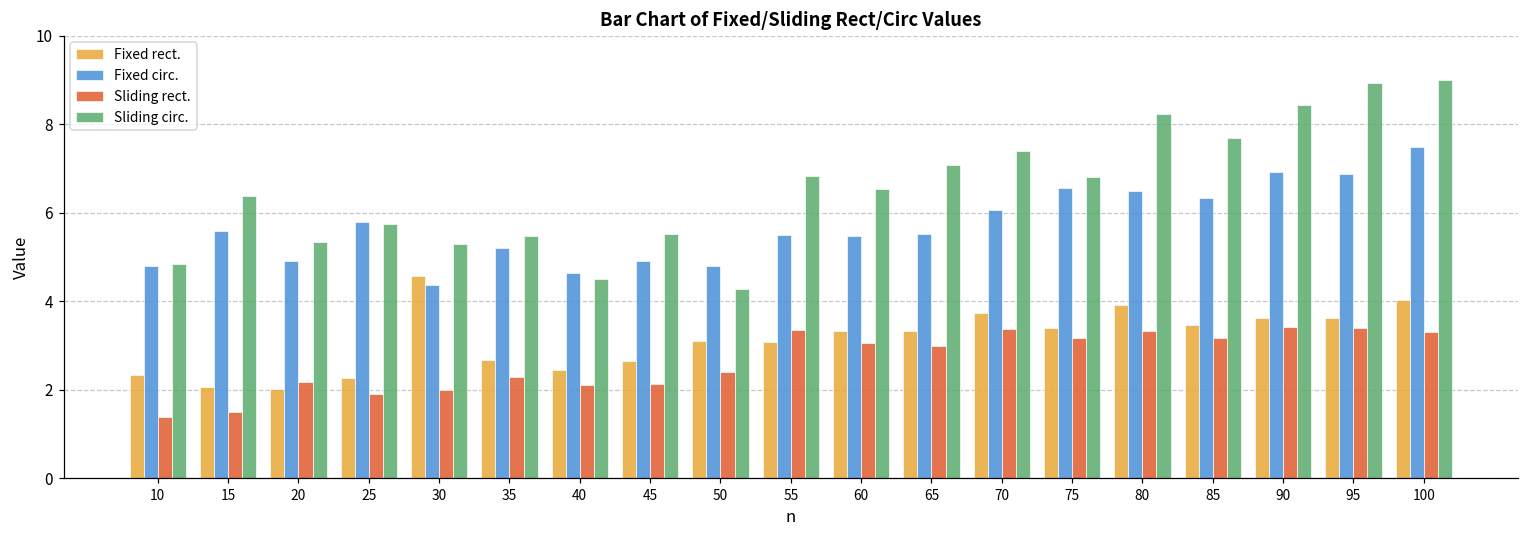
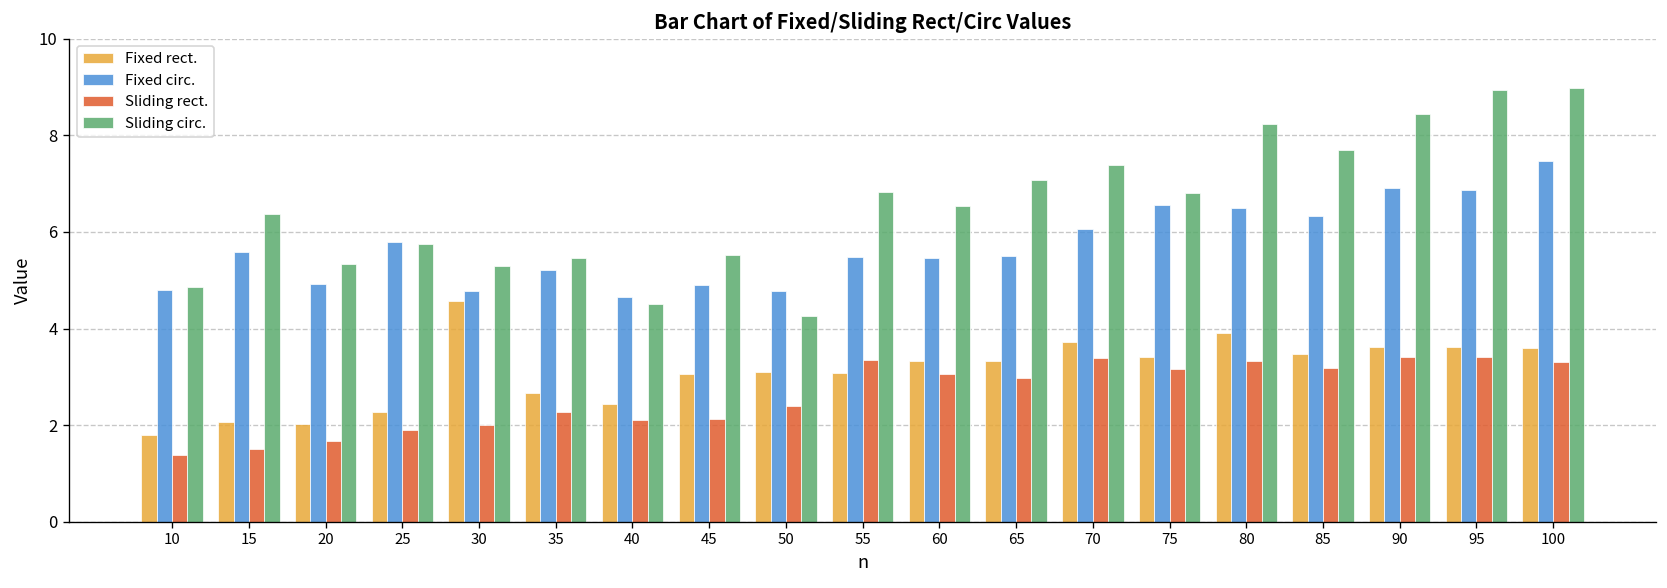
Fixed rect., 10: 2.3 -> 1.8
Sliding rect., 20: 2.2 -> 1.7
Fixed circ., 30: 4.4 -> 4.8
Fixed rect., 45: 2.7 -> 3.1
Fixed rect., 100: 4.0 -> 3.6
